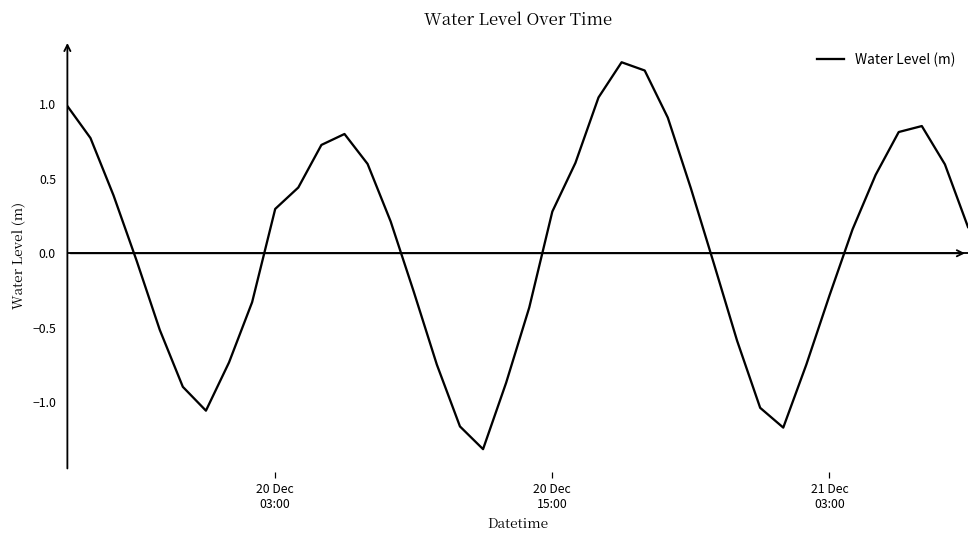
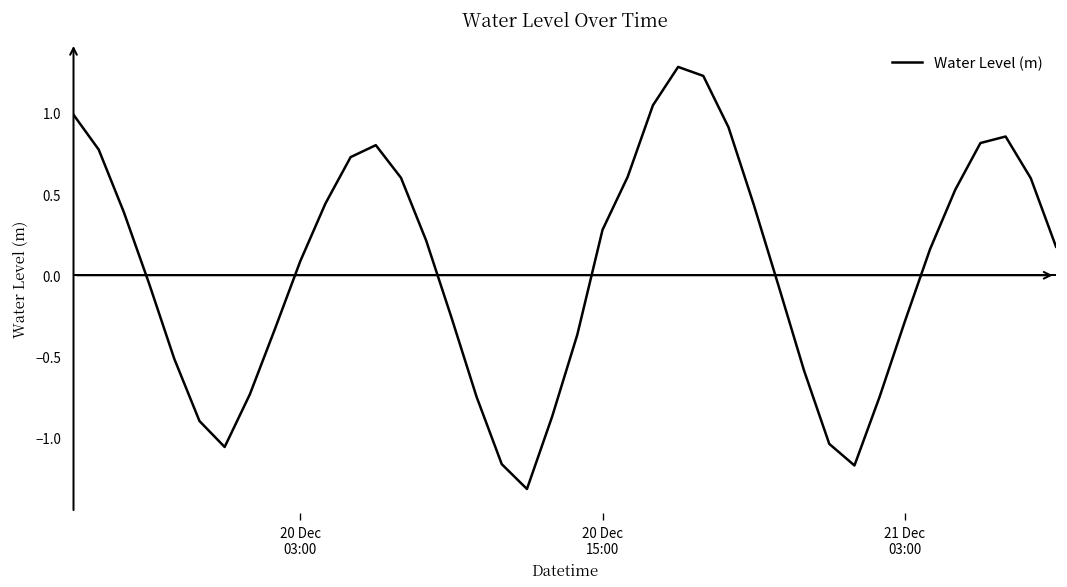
20 Dec 03:00: 0.30 -> 0.09
